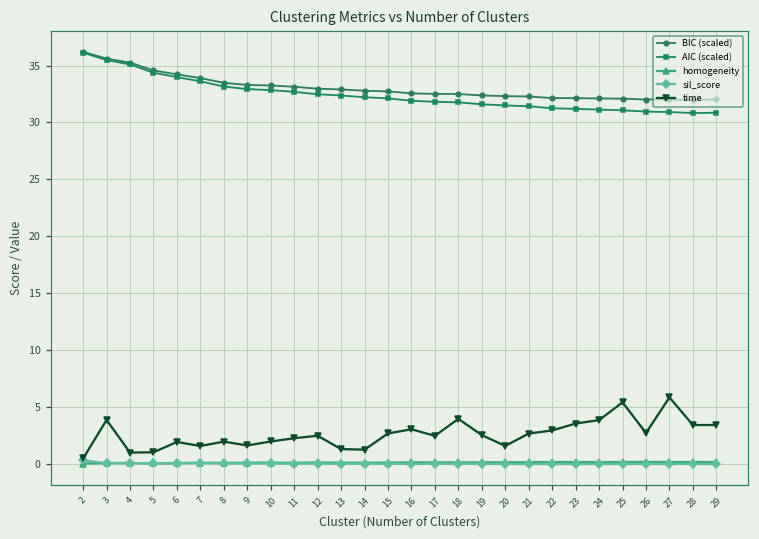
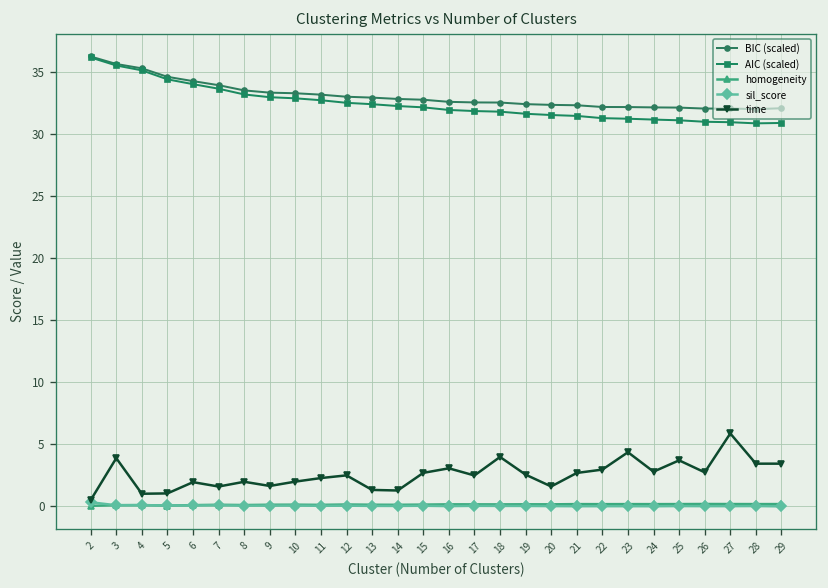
time, 23: 3.5 -> 4.3
time, 24: 3.8 -> 2.8
time, 25: 5.4 -> 3.7
